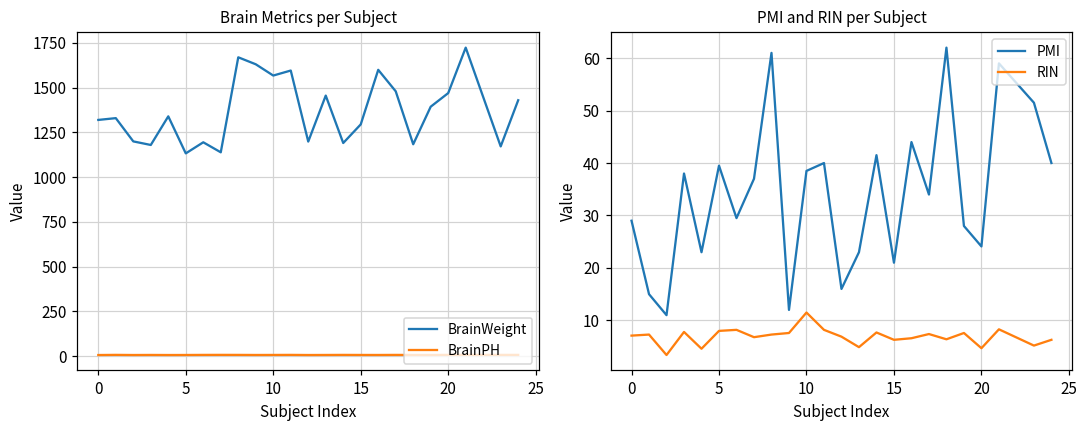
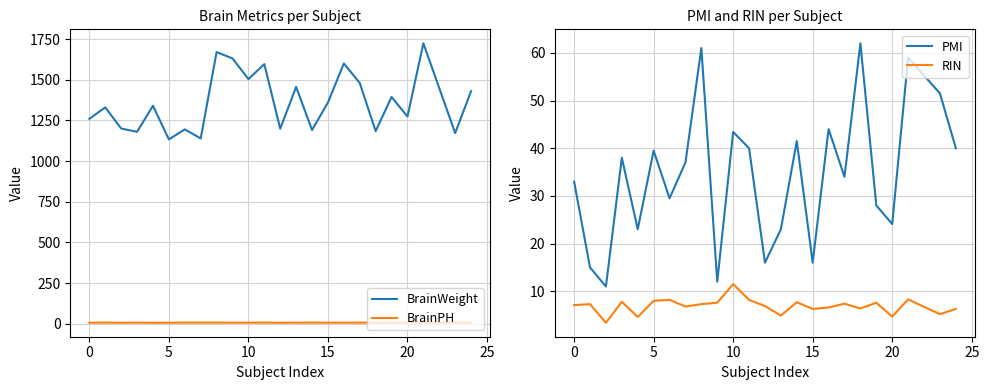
Brain Metrics per Subject, BrainWeight, 0: 1320 -> 1260
Brain Metrics per Subject, BrainWeight, 10: 1570 -> 1500
Brain Metrics per Subject, BrainWeight, 15: 1300 -> 1360
Brain Metrics per Subject, BrainWeight, 20: 1470 -> 1270
PMI and RIN per Subject, PMI, 0: 29 -> 33
PMI and RIN per Subject, PMI, 10: 39 -> 43
PMI and RIN per Subject, PMI, 15: 21 -> 16
